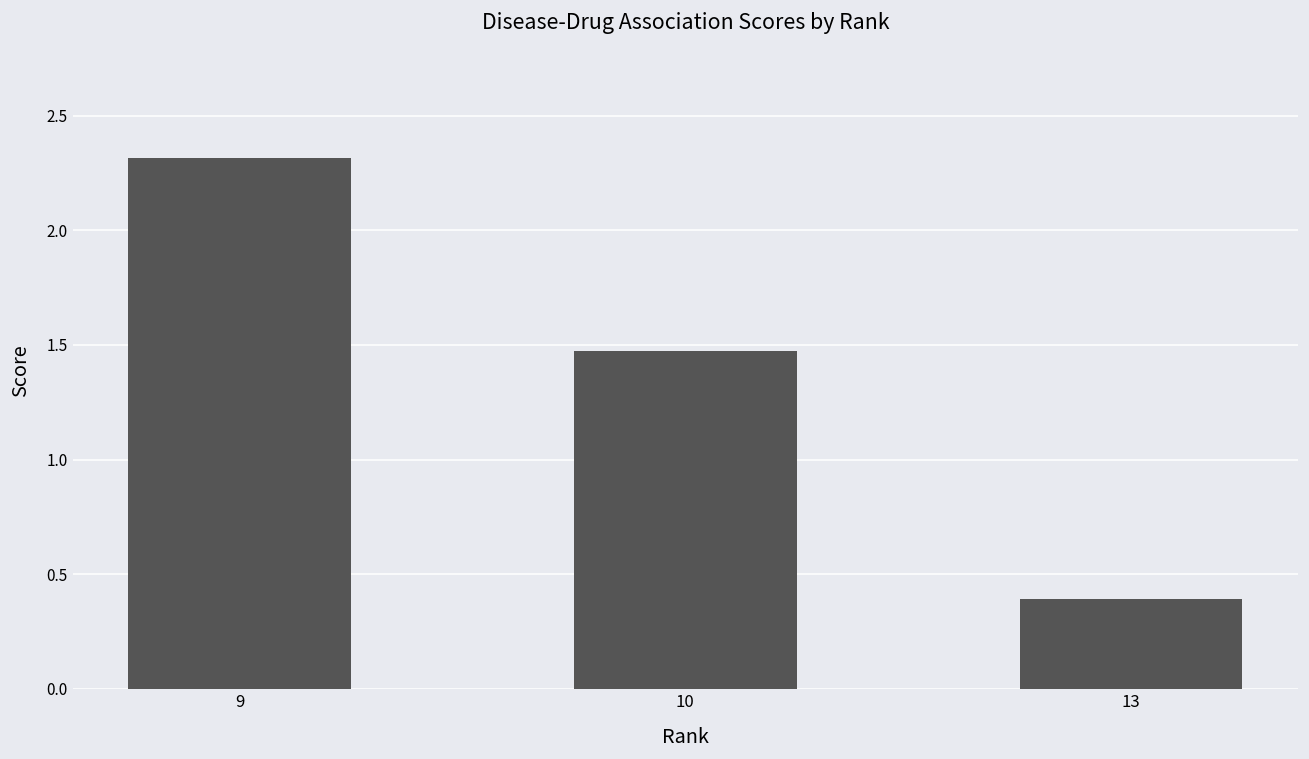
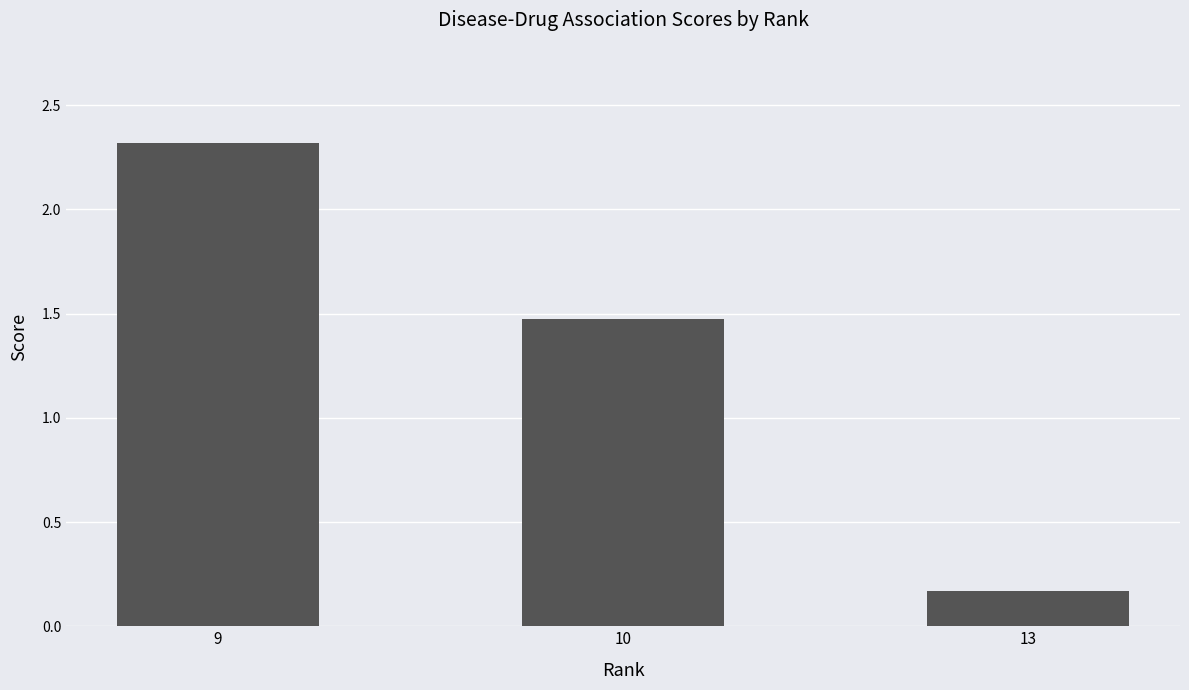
13: 0.39 -> 0.17
